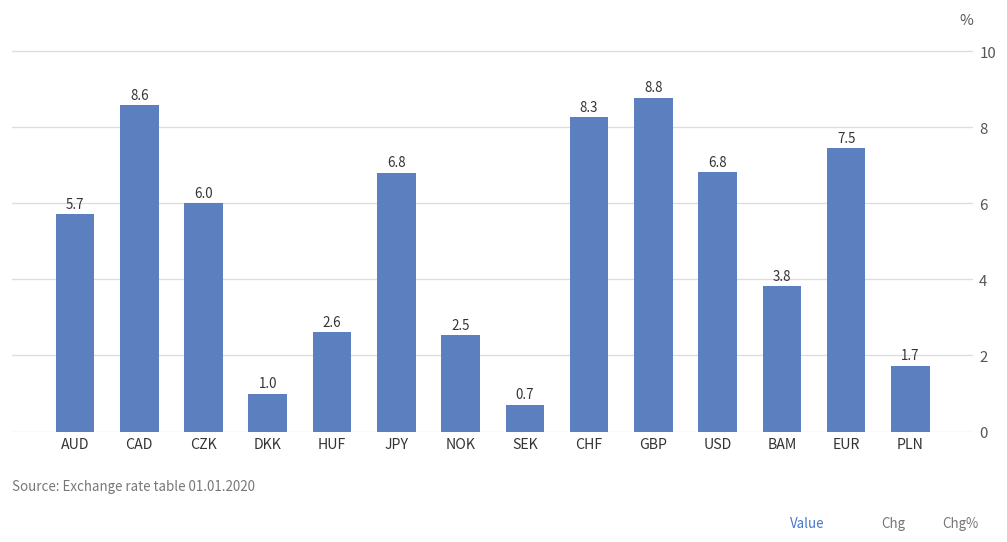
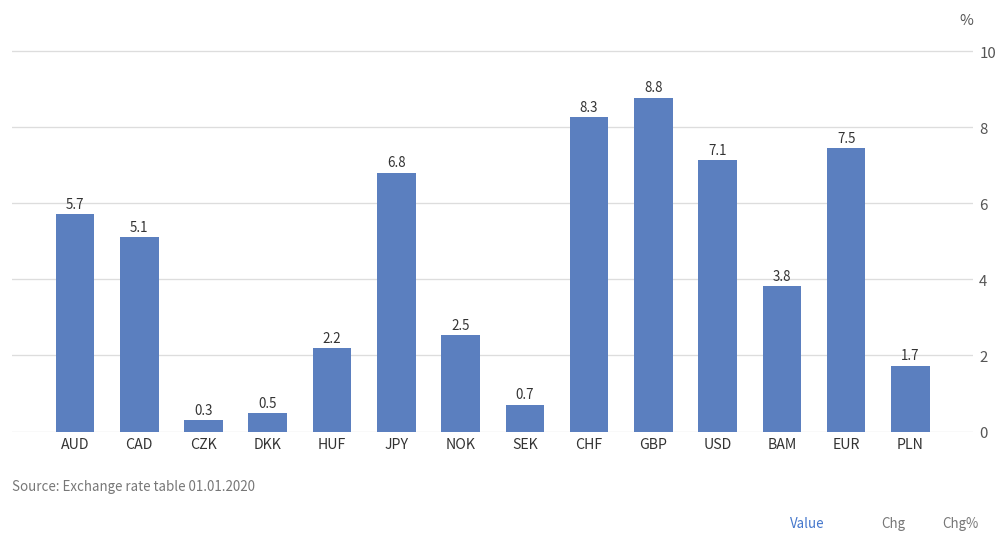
CAD: 8.6 -> 5.1
CZK: 6.0 -> 0.3
DKK: 1.0 -> 0.5
HUF: 2.6 -> 2.2
USD: 6.8 -> 7.1
